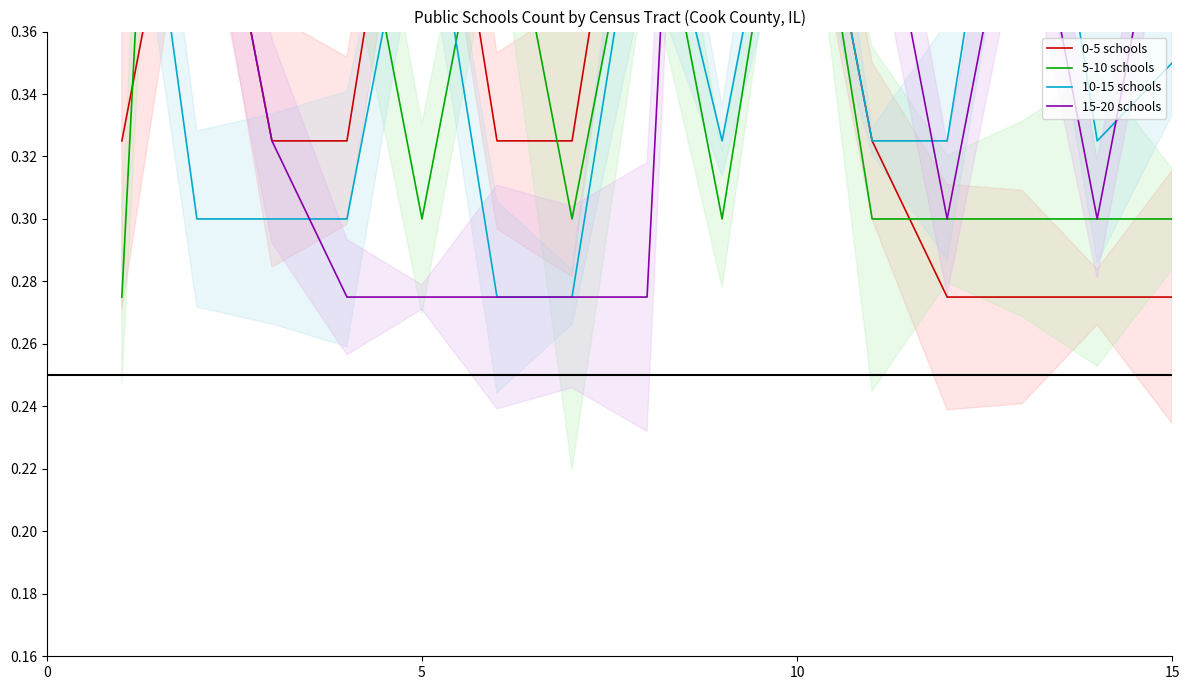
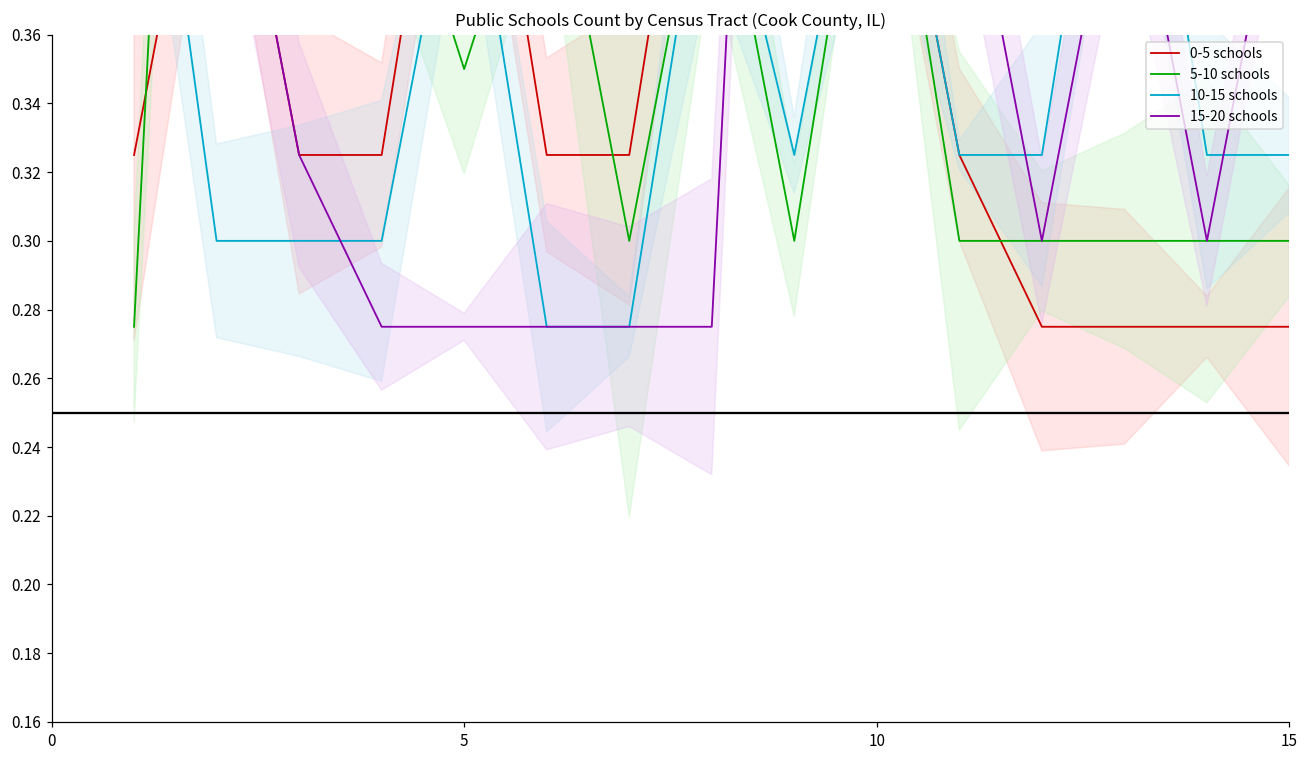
5-10 schools, 5: 0.300 -> 0.350
10-15 schools, 15: 0.350 -> 0.325
